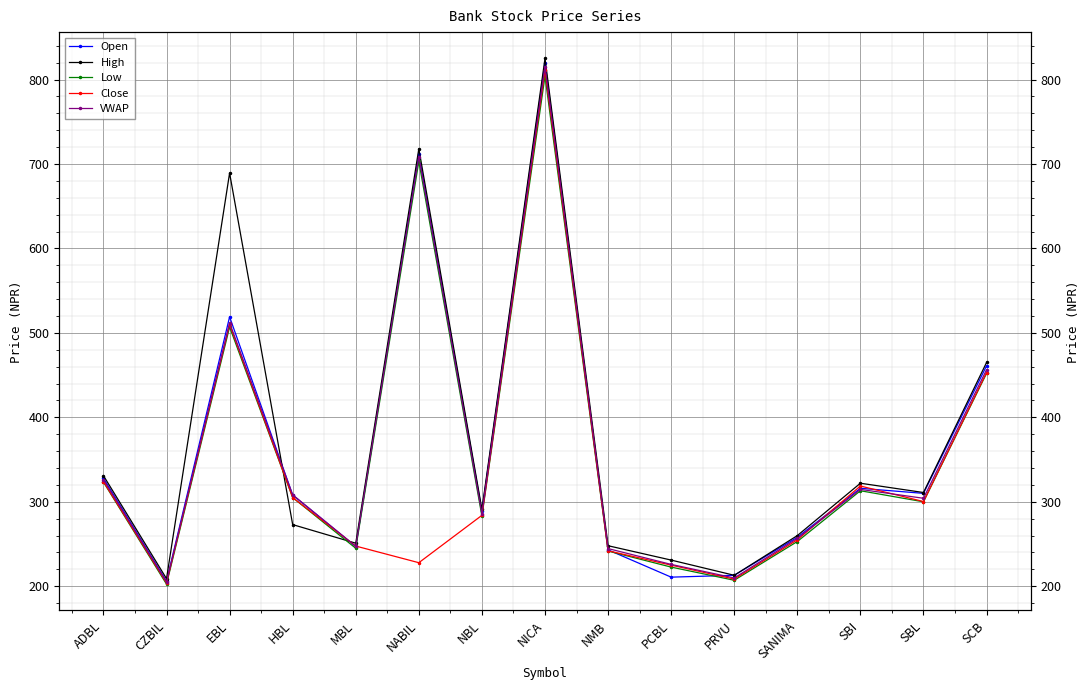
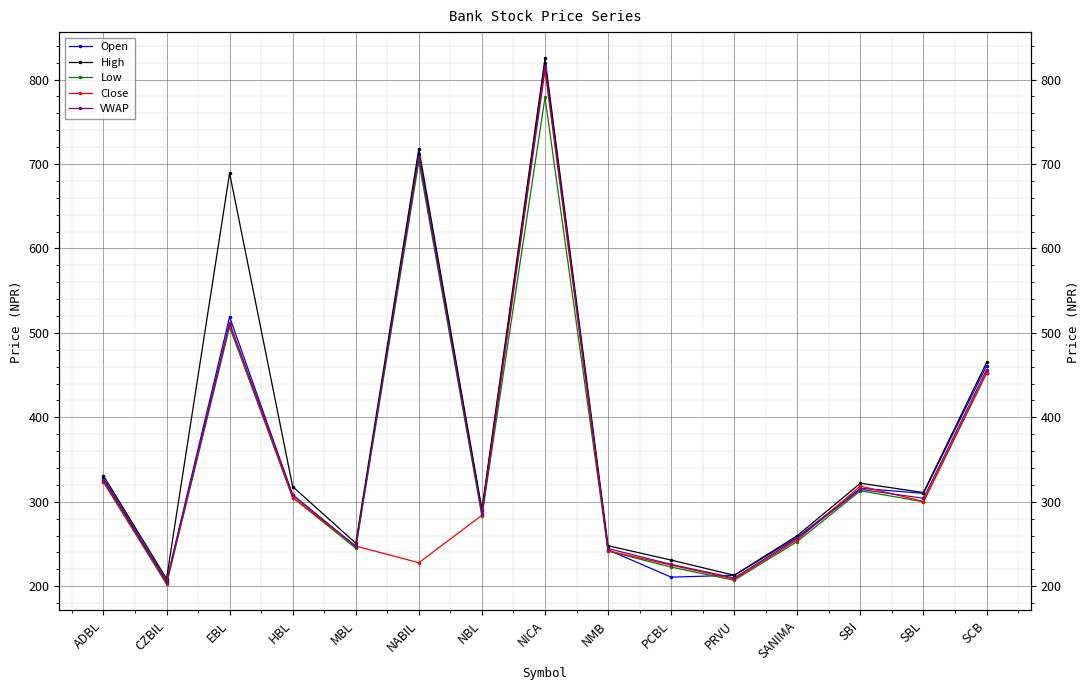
High, HBL: 270 -> 320
Low, NICA: 800 -> 780
